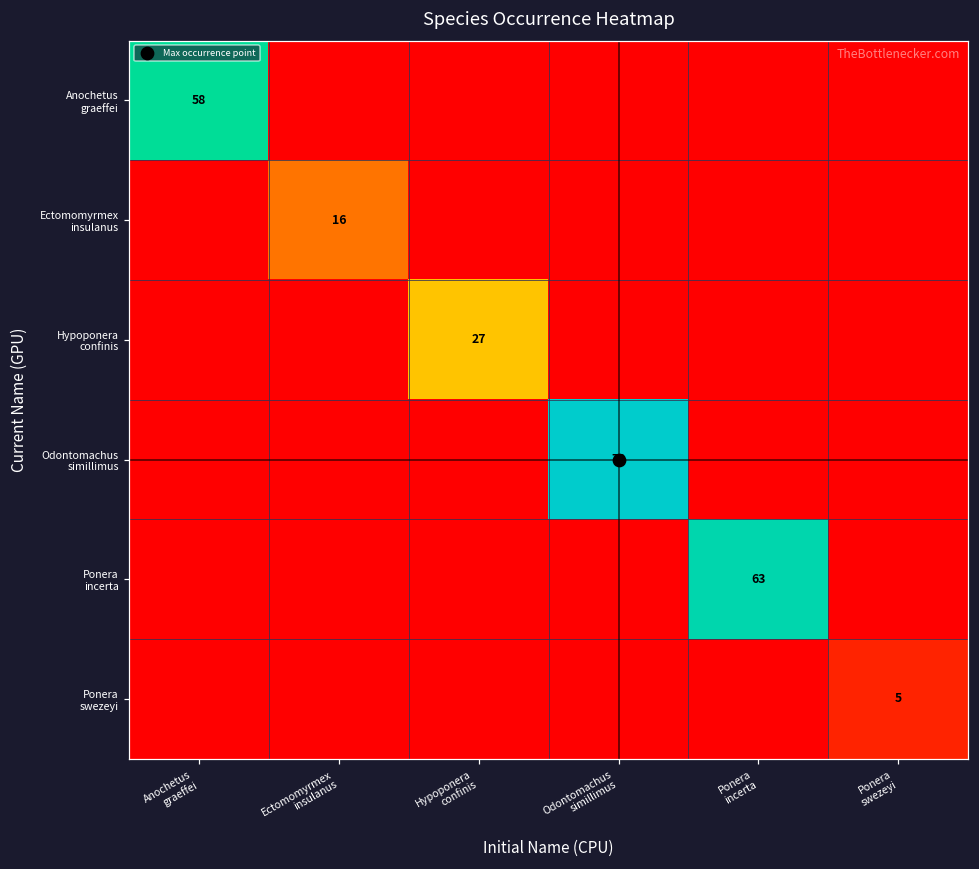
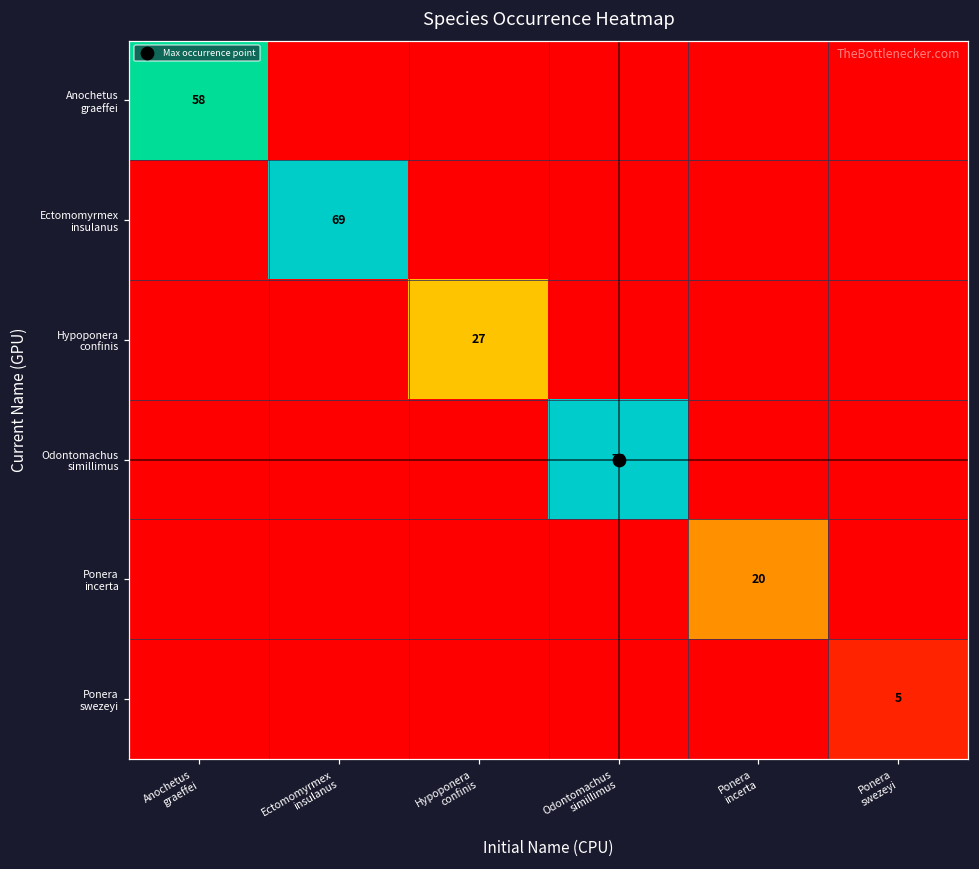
Ectomomyrmex insulanus, Ectomomyrmex insulanus: 16 -> 69
Ponera incerta, Ponera incerta: 63 -> 20
